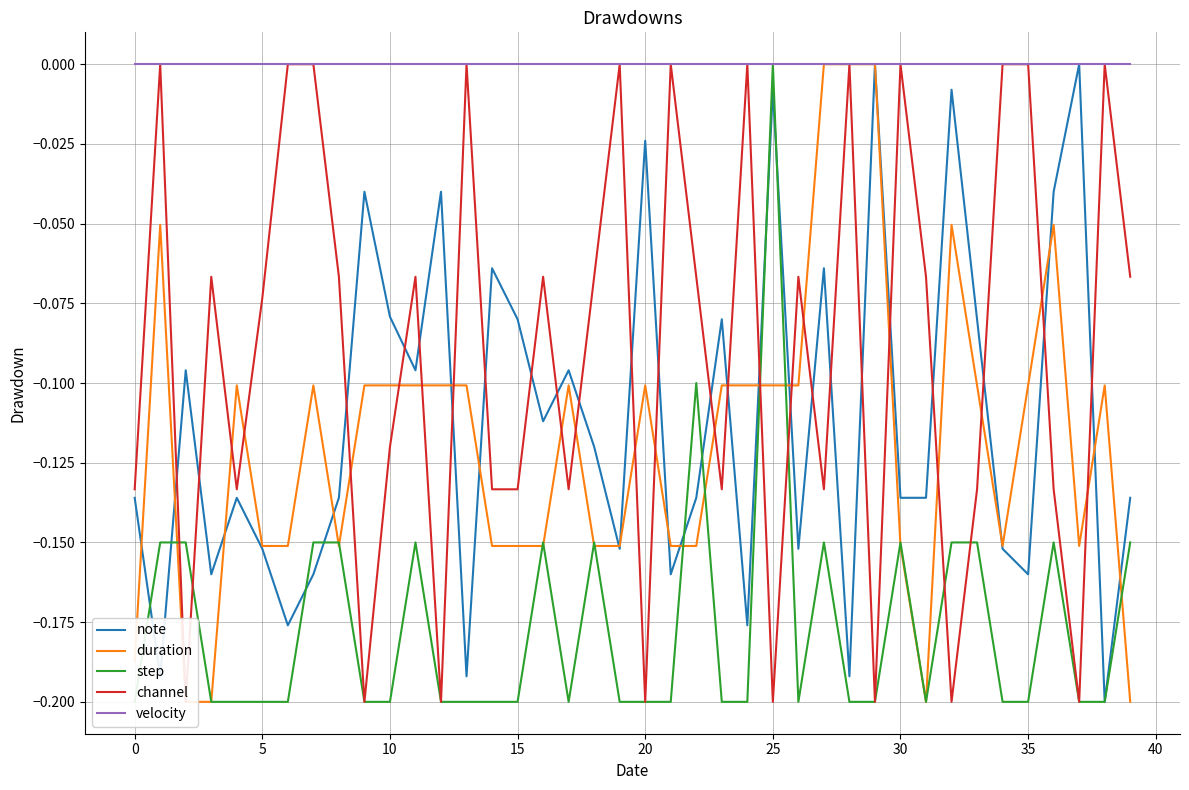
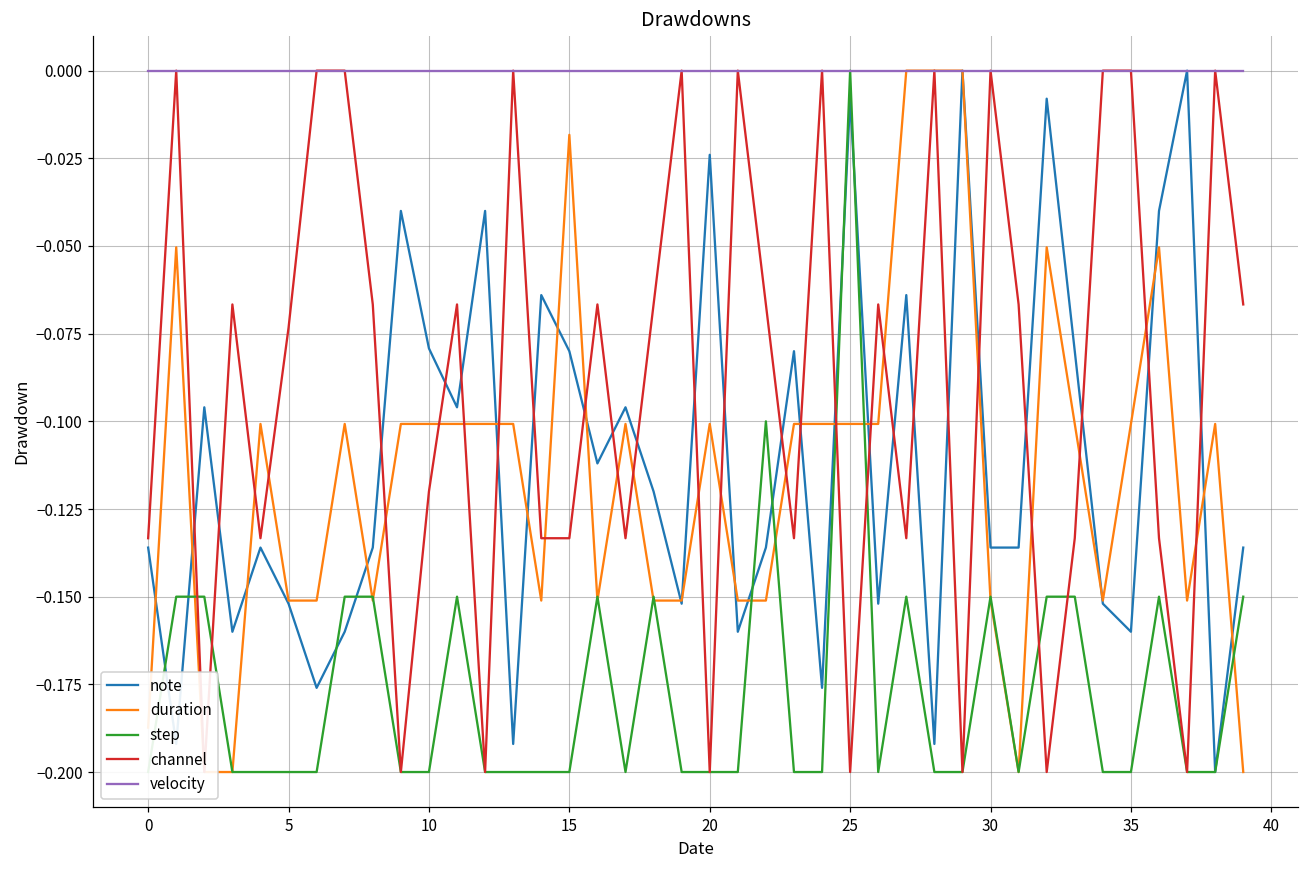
duration, 15: -0.151 -> -0.018
